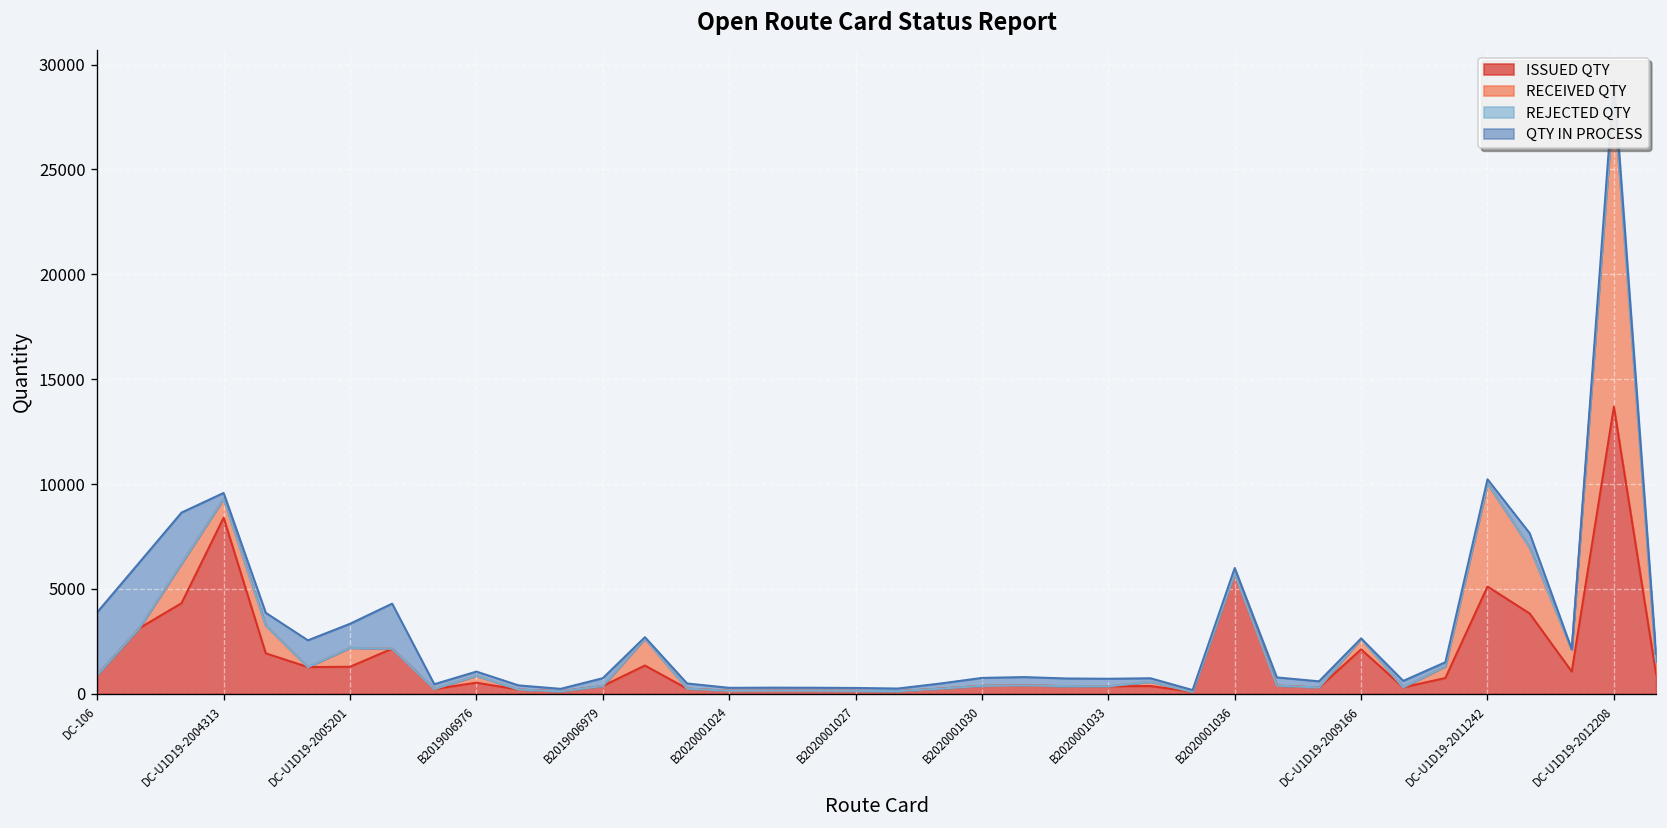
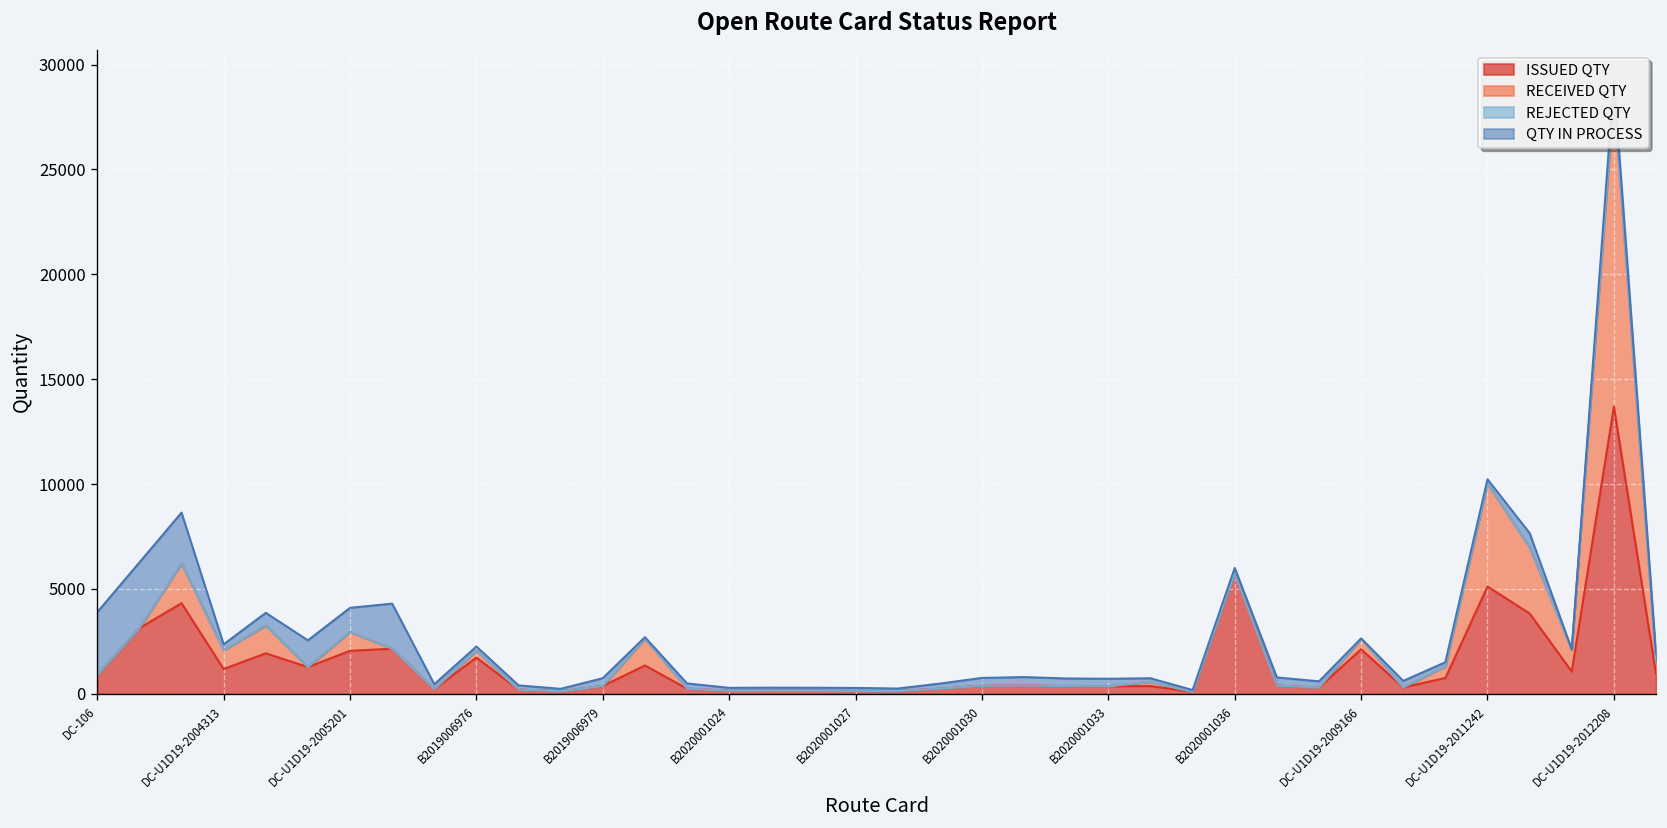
ISSUED QTY, DC-U1D19-2004313: 8400 -> 1200
ISSUED QTY, DC-U1D19-2005201: 1300 -> 2100
ISSUED QTY, B2019006976: 500 -> 1700
